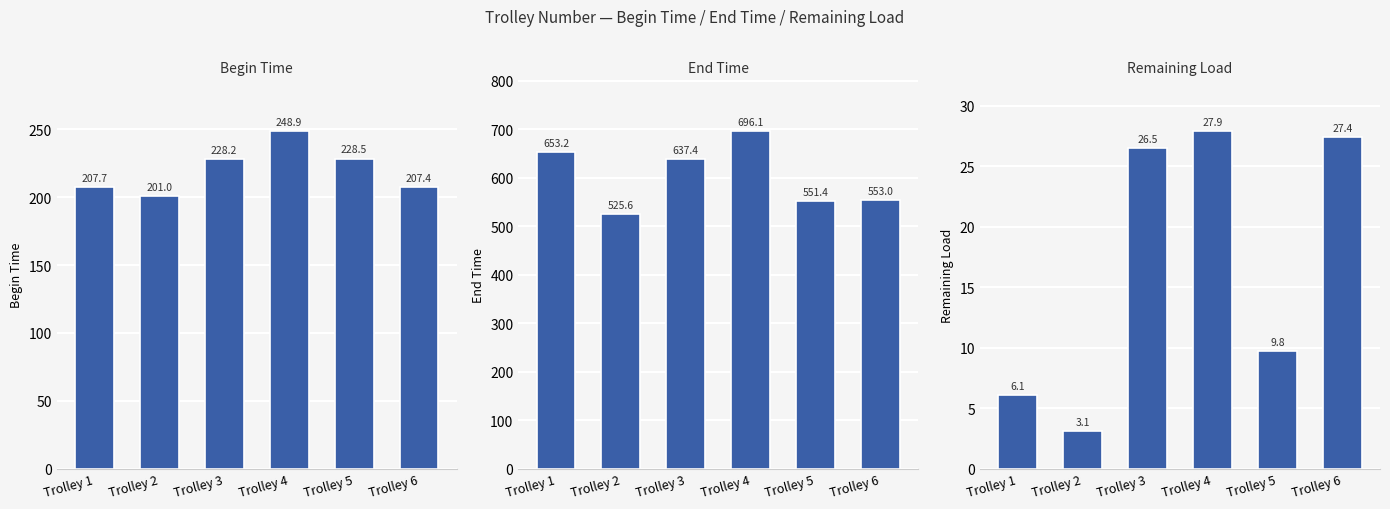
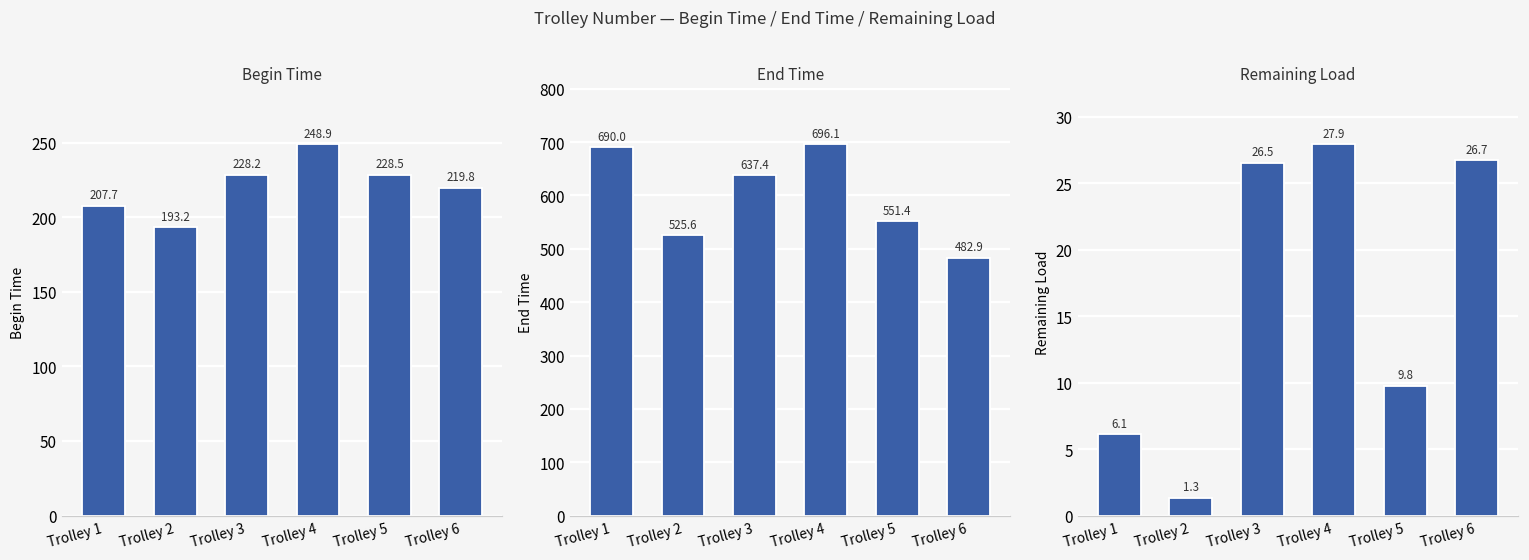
Begin Time, Trolley 2: 201.0 -> 193.2
Begin Time, Trolley 6: 207.4 -> 219.8
End Time, Trolley 1: 653.2 -> 690.0
End Time, Trolley 6: 553.0 -> 482.9
Remaining Load, Trolley 2: 3.1 -> 1.3
Remaining Load, Trolley 6: 27.4 -> 26.7
